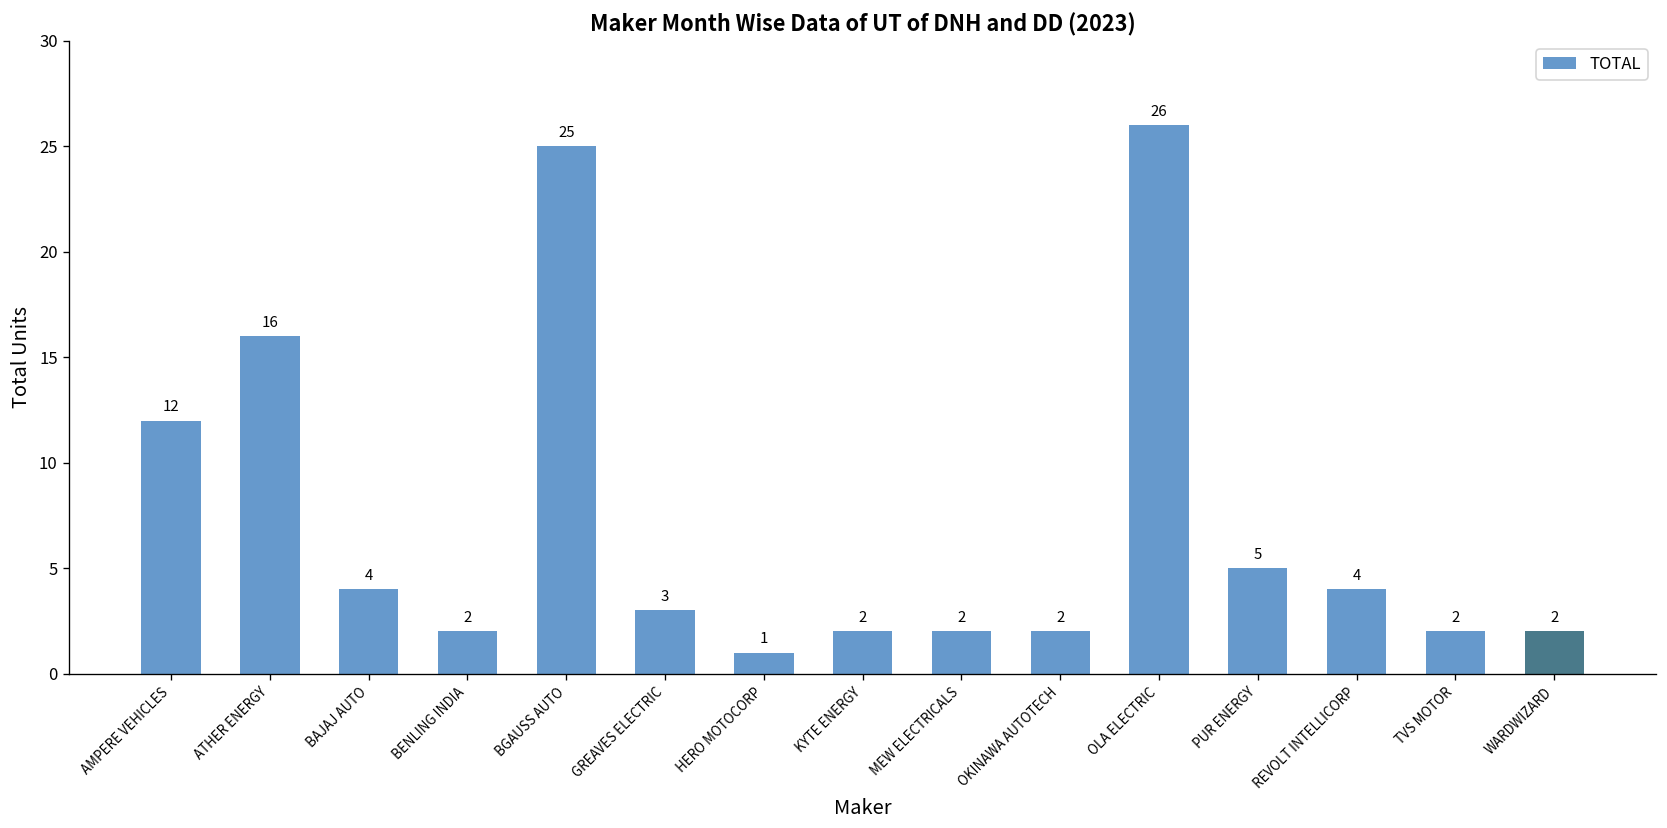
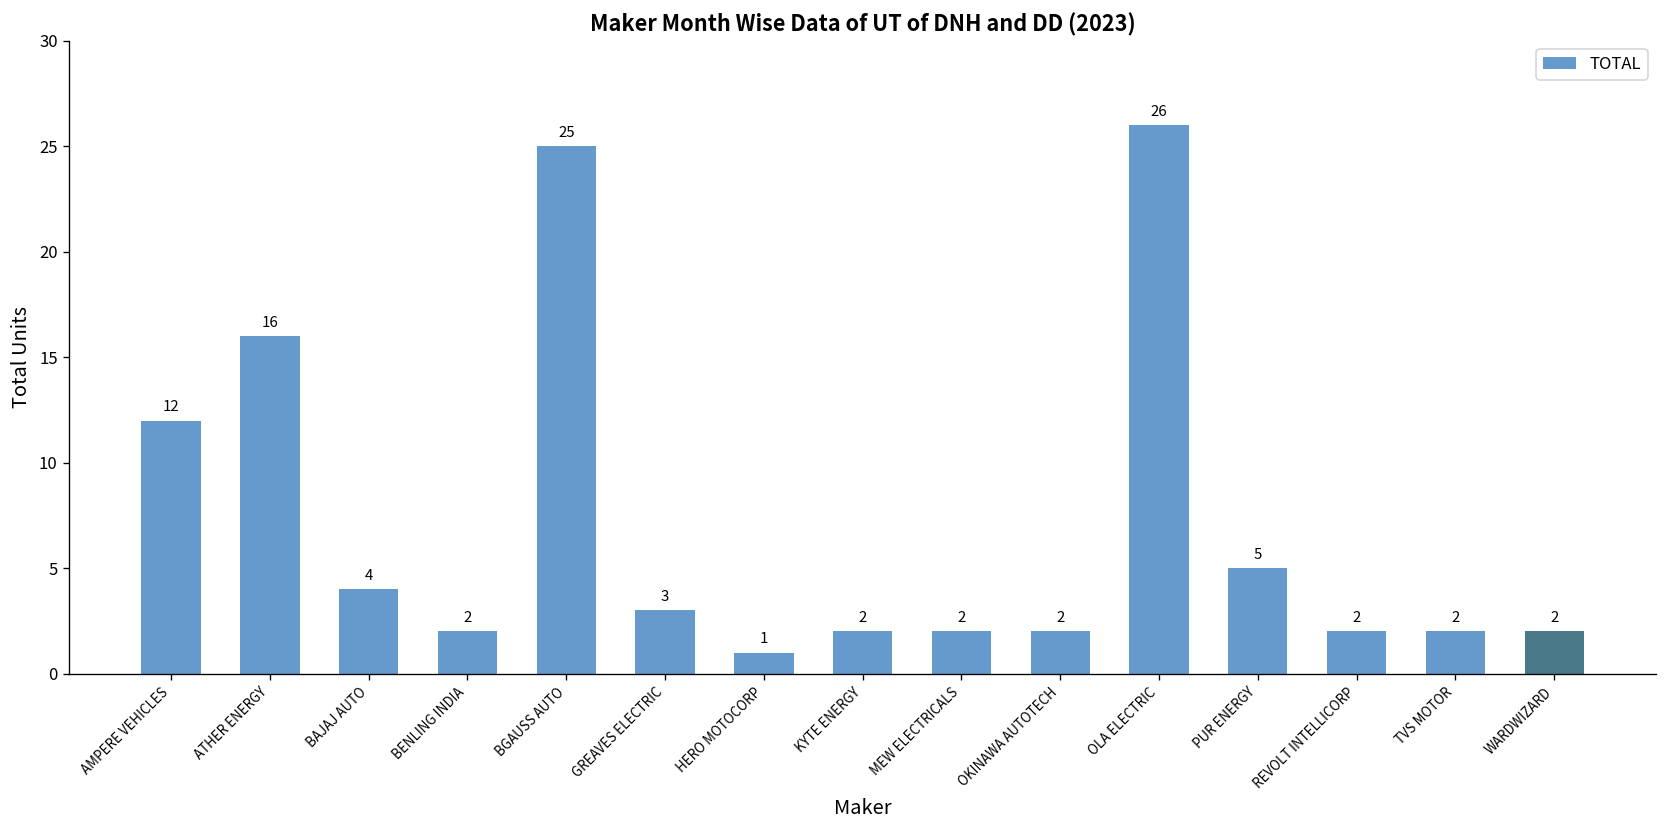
REVOLT INTELLICORP: 4 -> 2
